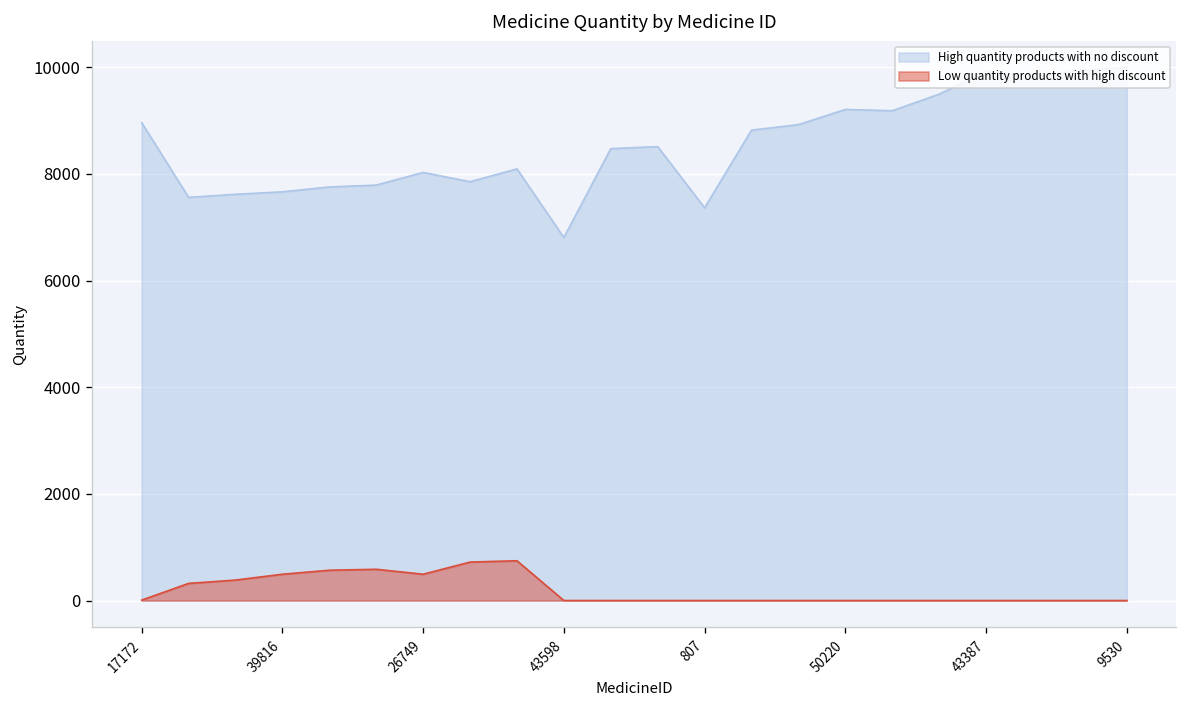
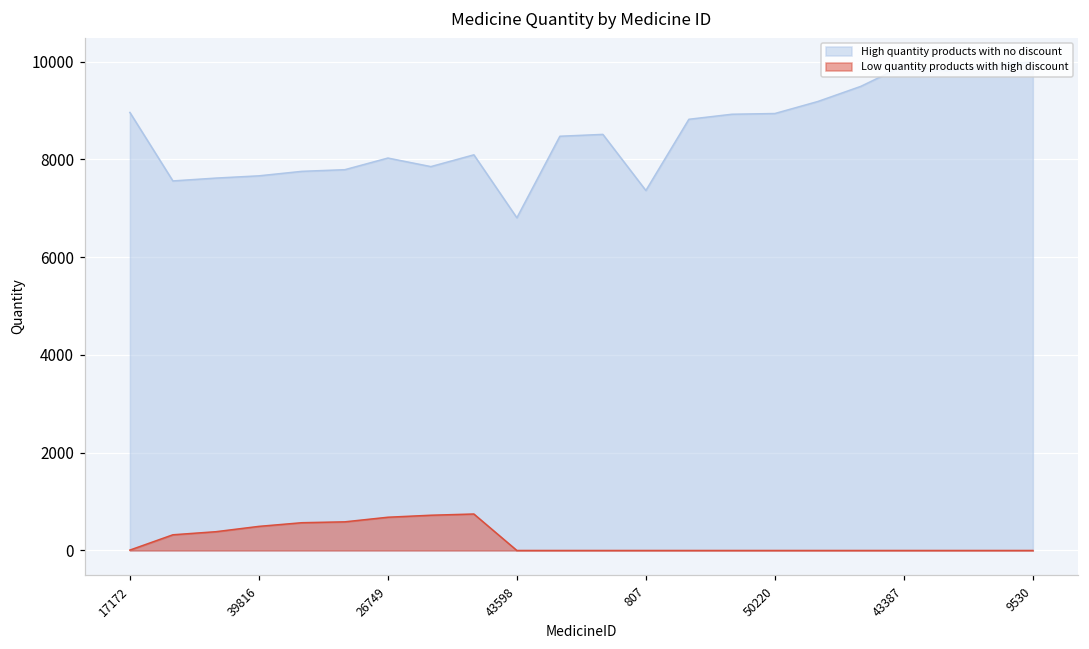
Low quantity products with high discount, 26749: 500 -> 700
High quantity products with no discount, 50220: 9200 -> 8900
